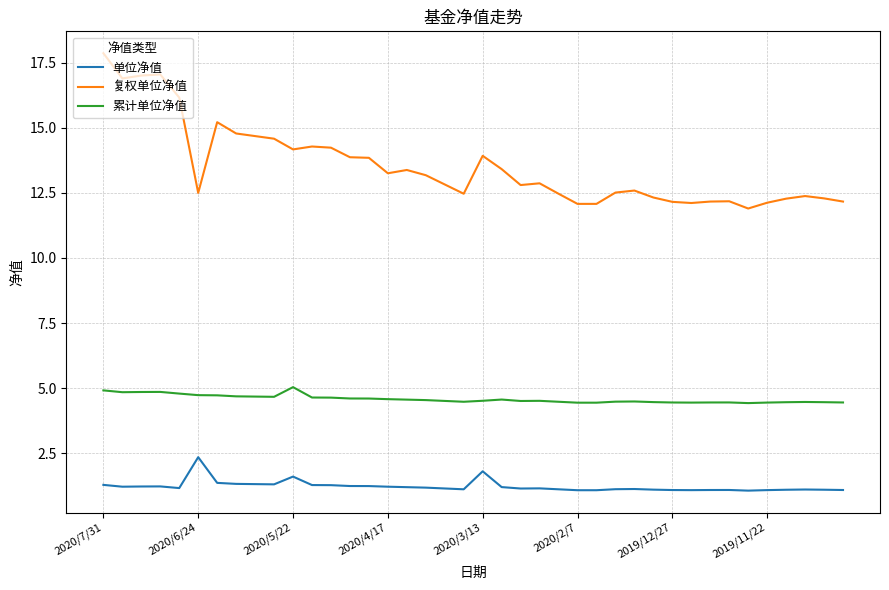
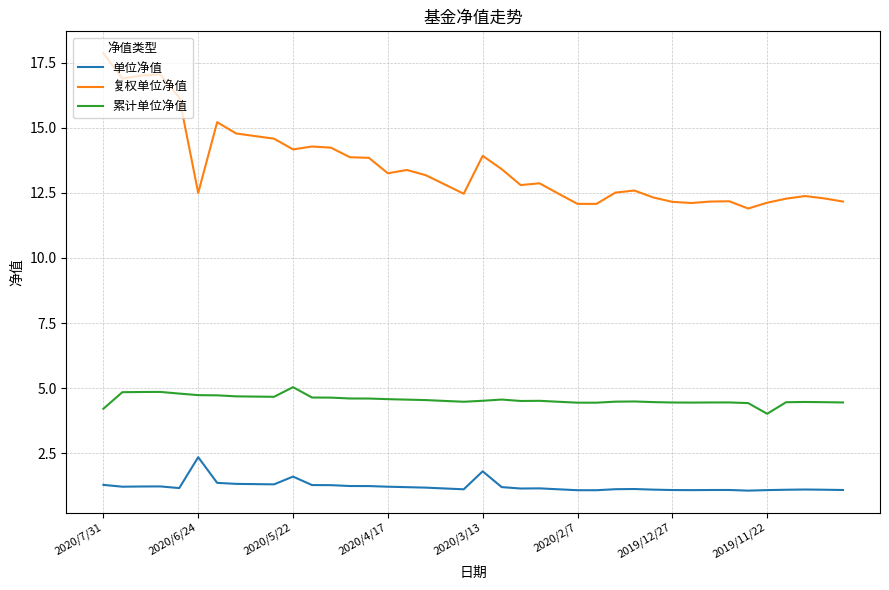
累计单位净值, 2020/7/31: 4.9 -> 4.2
累计单位净值, 2019/11/22: 4.5 -> 4.0
